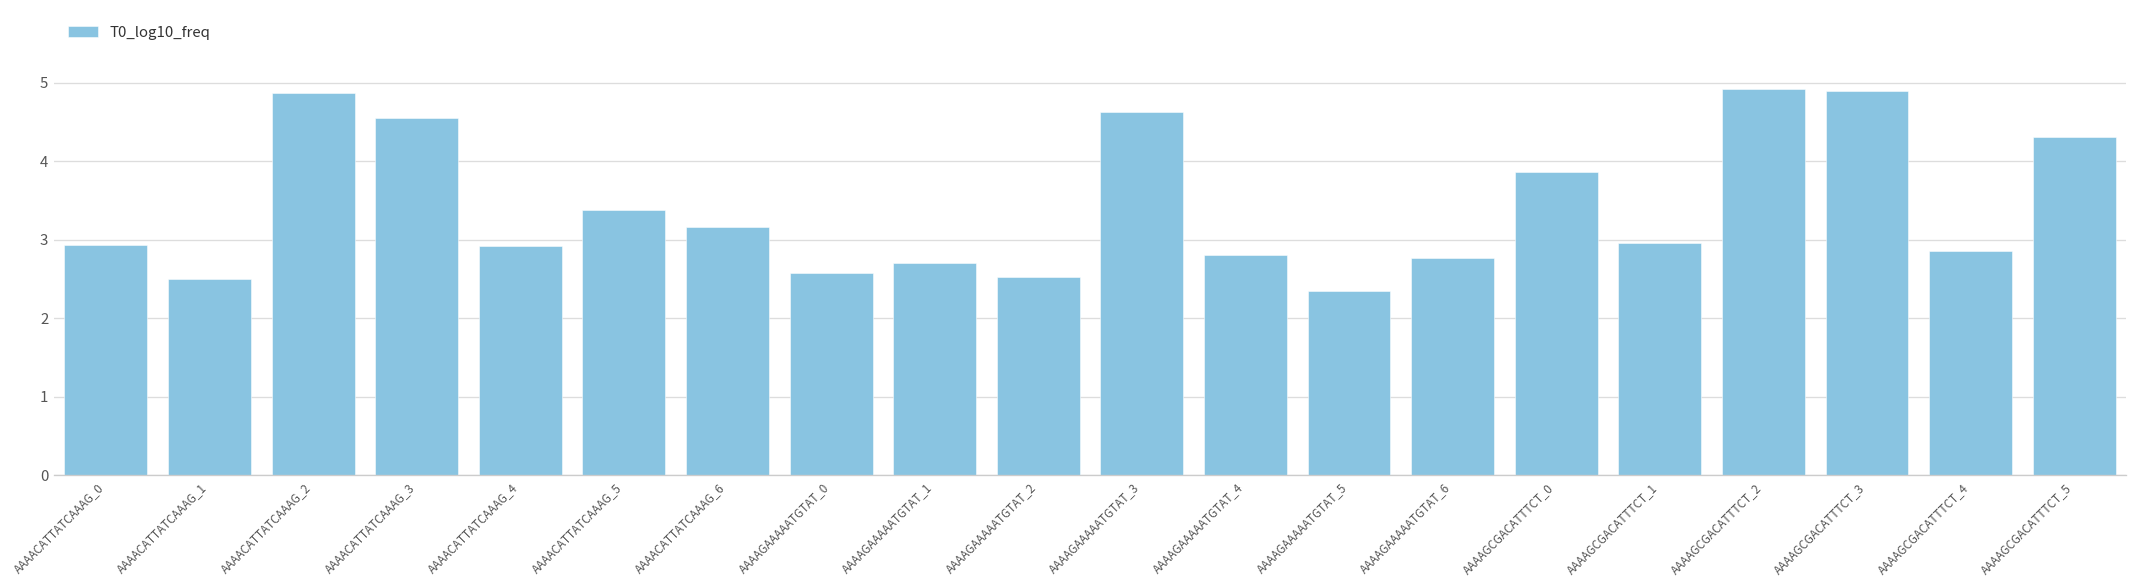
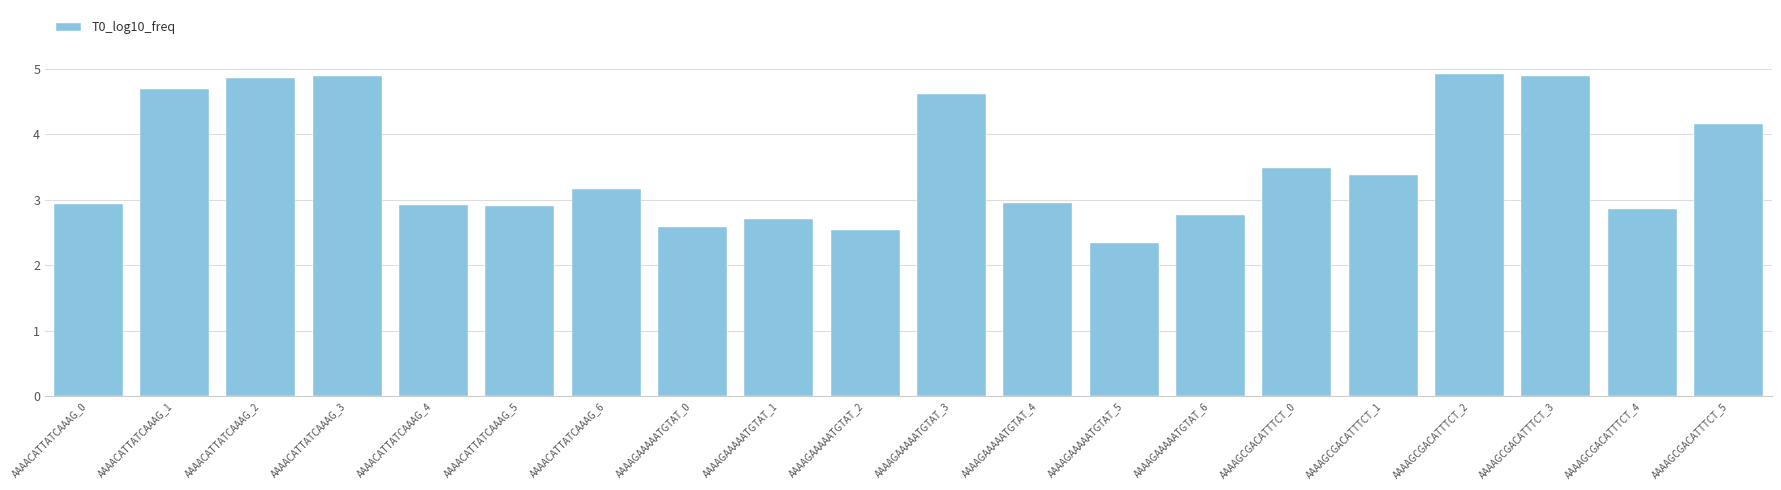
AAAACATTATCAAAG_1: 2.5 -> 4.7
AAAACATTATCAAAG_3: 4.5 -> 4.9
AAAACATTATCAAAG_5: 3.4 -> 2.9
AAAAGAAAAATGTAT_4: 2.8 -> 2.9
AAAAGCGACATTTCT_0: 3.9 -> 3.5
AAAAGCGACATTTCT_1: 3.0 -> 3.4
AAAAGCGACATTTCT_5: 4.3 -> 4.2
